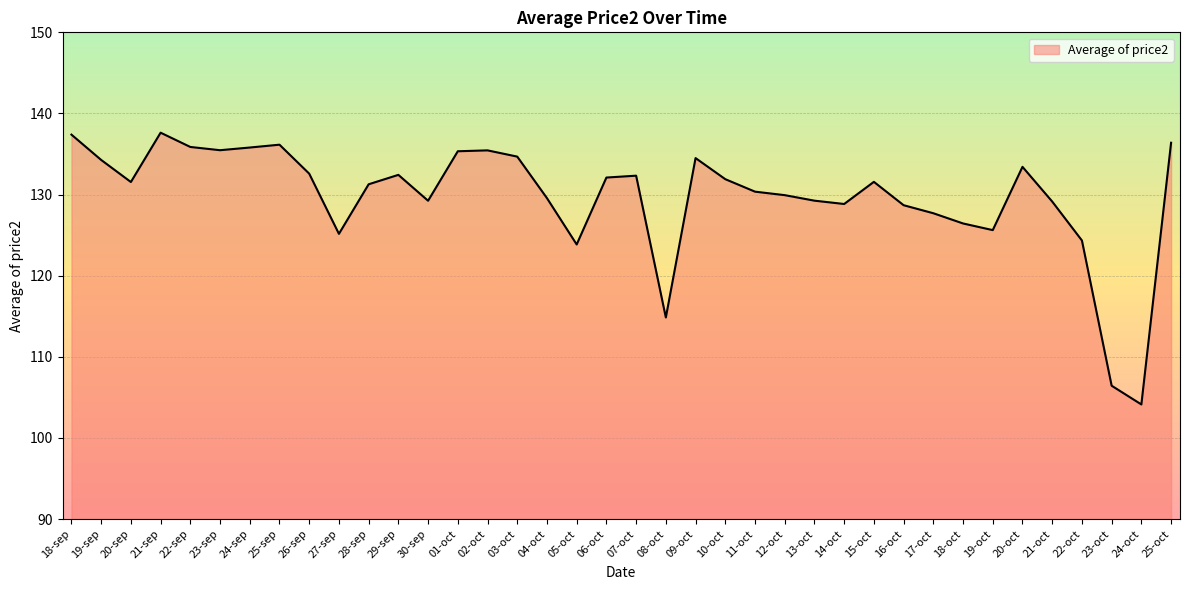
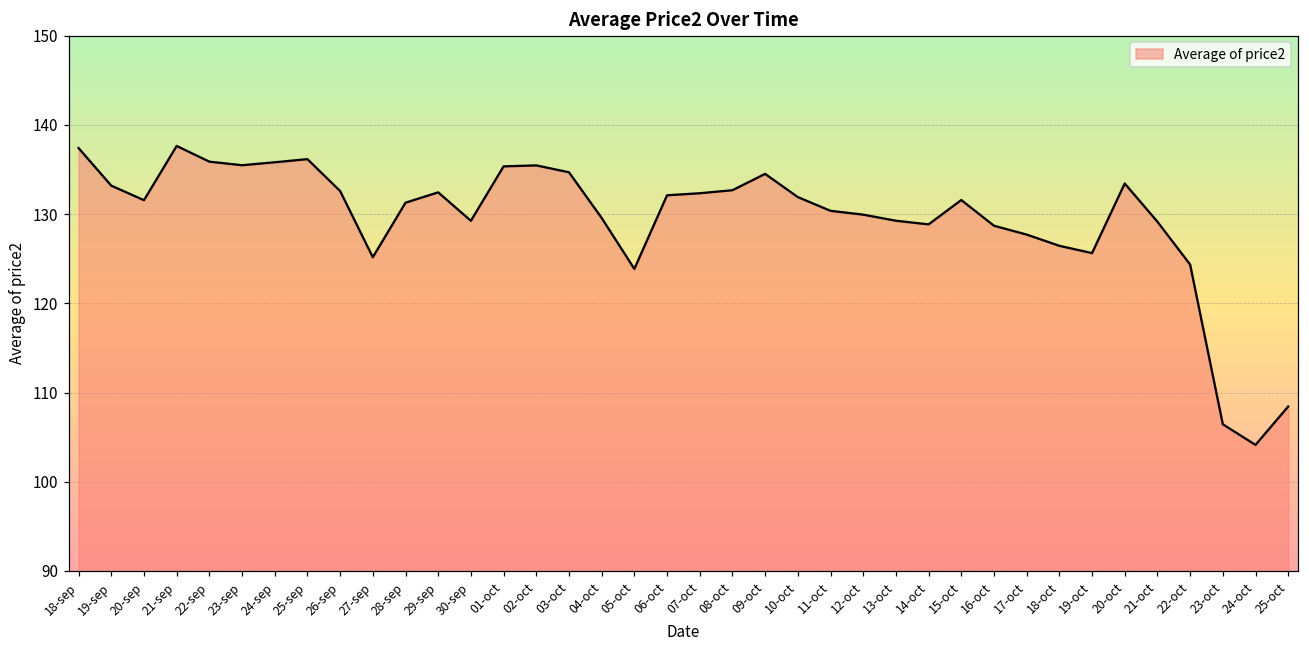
19-sep: 134 -> 133
08-oct: 115 -> 133
25-oct: 136 -> 108
